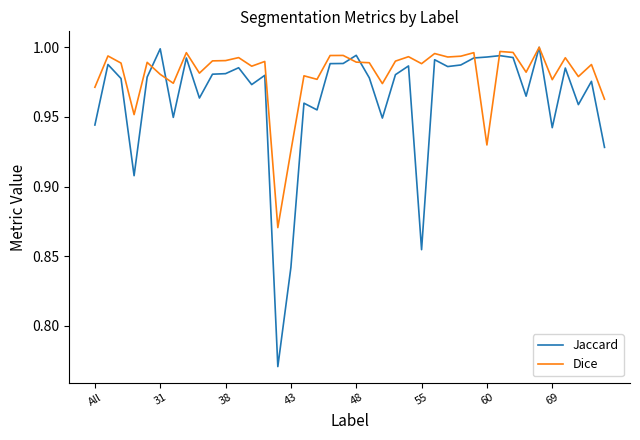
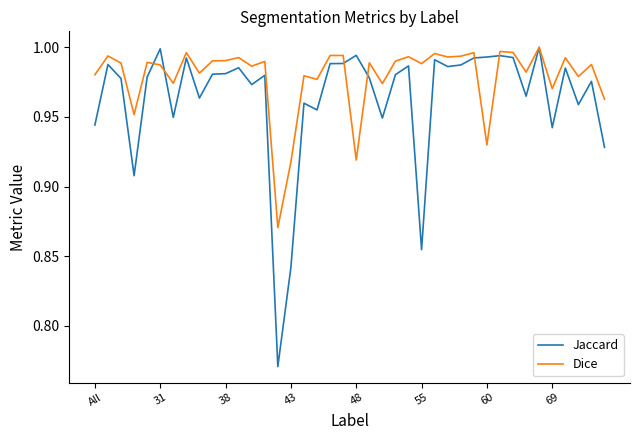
Dice, All: 0.971 -> 0.980
Dice, 31: 0.981 -> 0.987
Dice, 43: 0.926 -> 0.918
Dice, 48: 0.989 -> 0.919
Dice, 69: 0.977 -> 0.970
